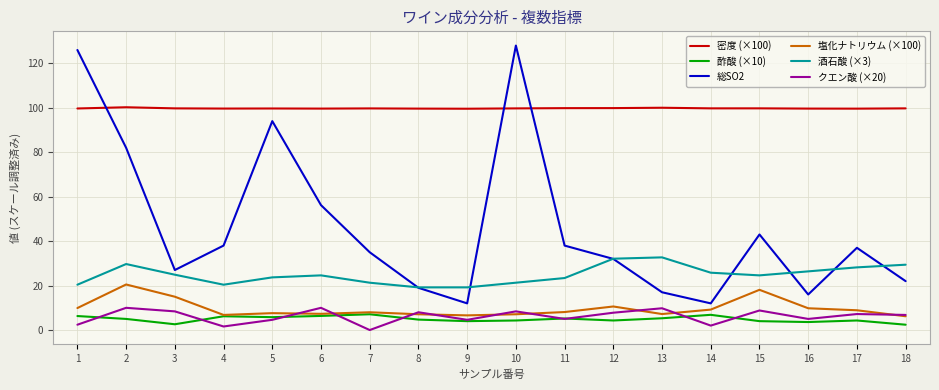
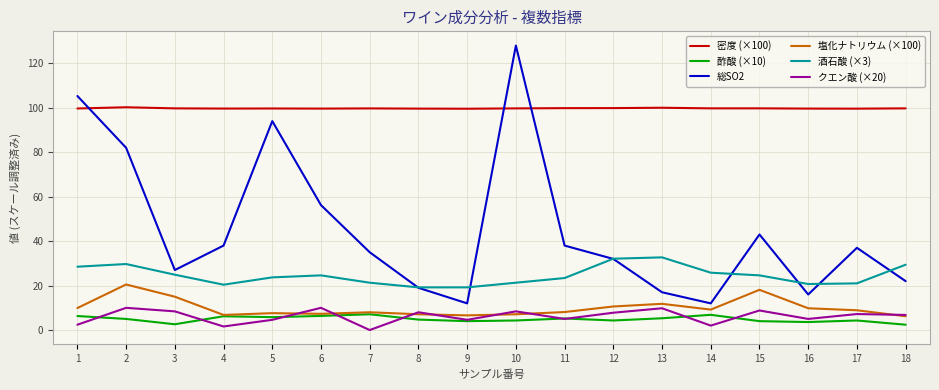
総SO2, 1: 126 -> 105
酒石酸 (×3), 1: 20 -> 29
塩化ナトリウム (×100), 13: 7 -> 12
酒石酸 (×3), 16: 26 -> 21
酒石酸 (×3), 17: 28 -> 21
